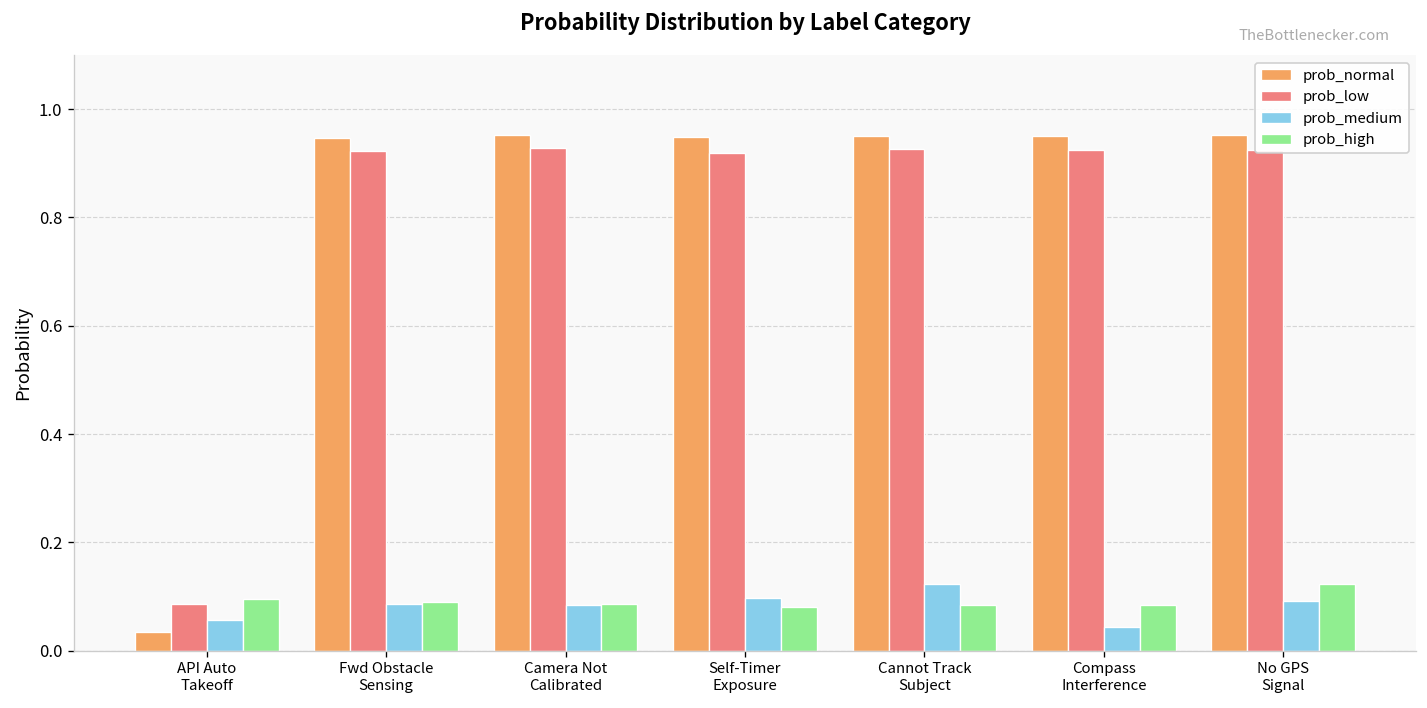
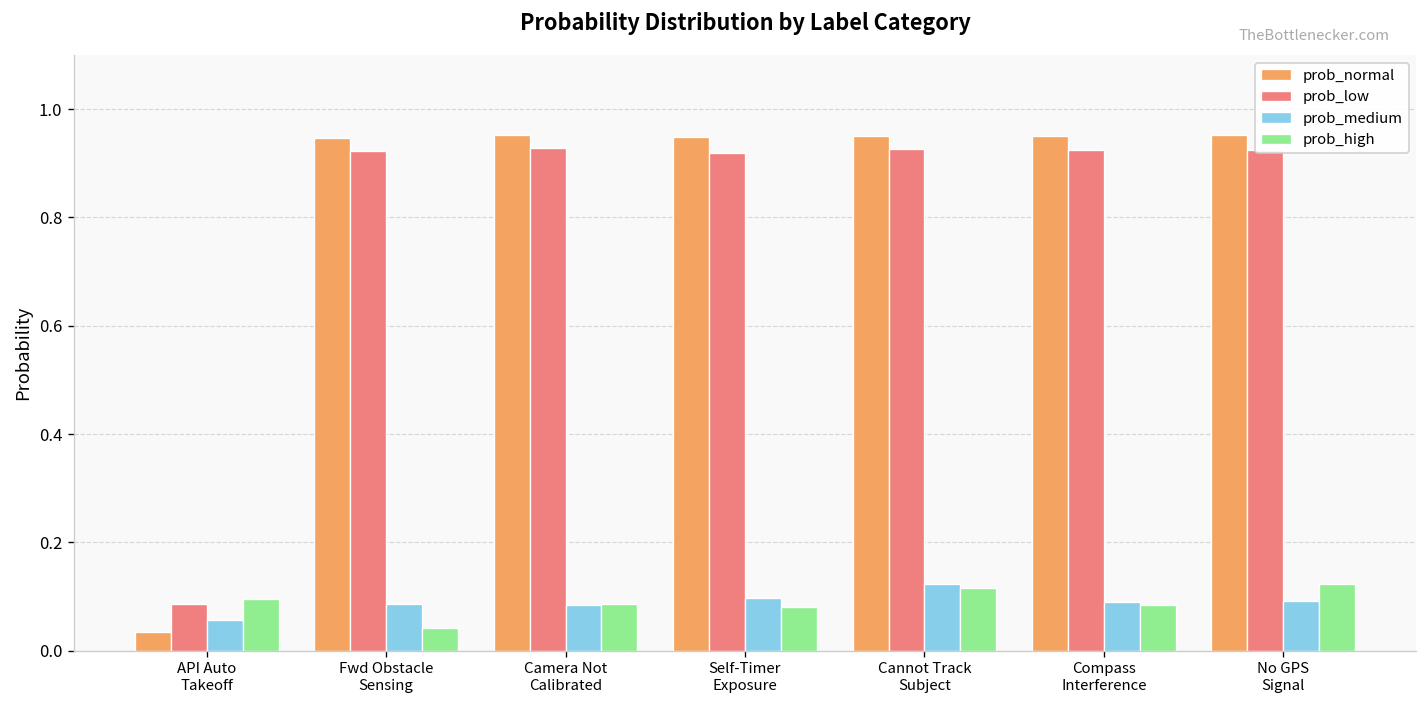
prob_high, Fwd Obstacle Sensing: 0.09 -> 0.04
prob_high, Cannot Track Subject: 0.08 -> 0.12
prob_medium, Compass Interference: 0.04 -> 0.09
